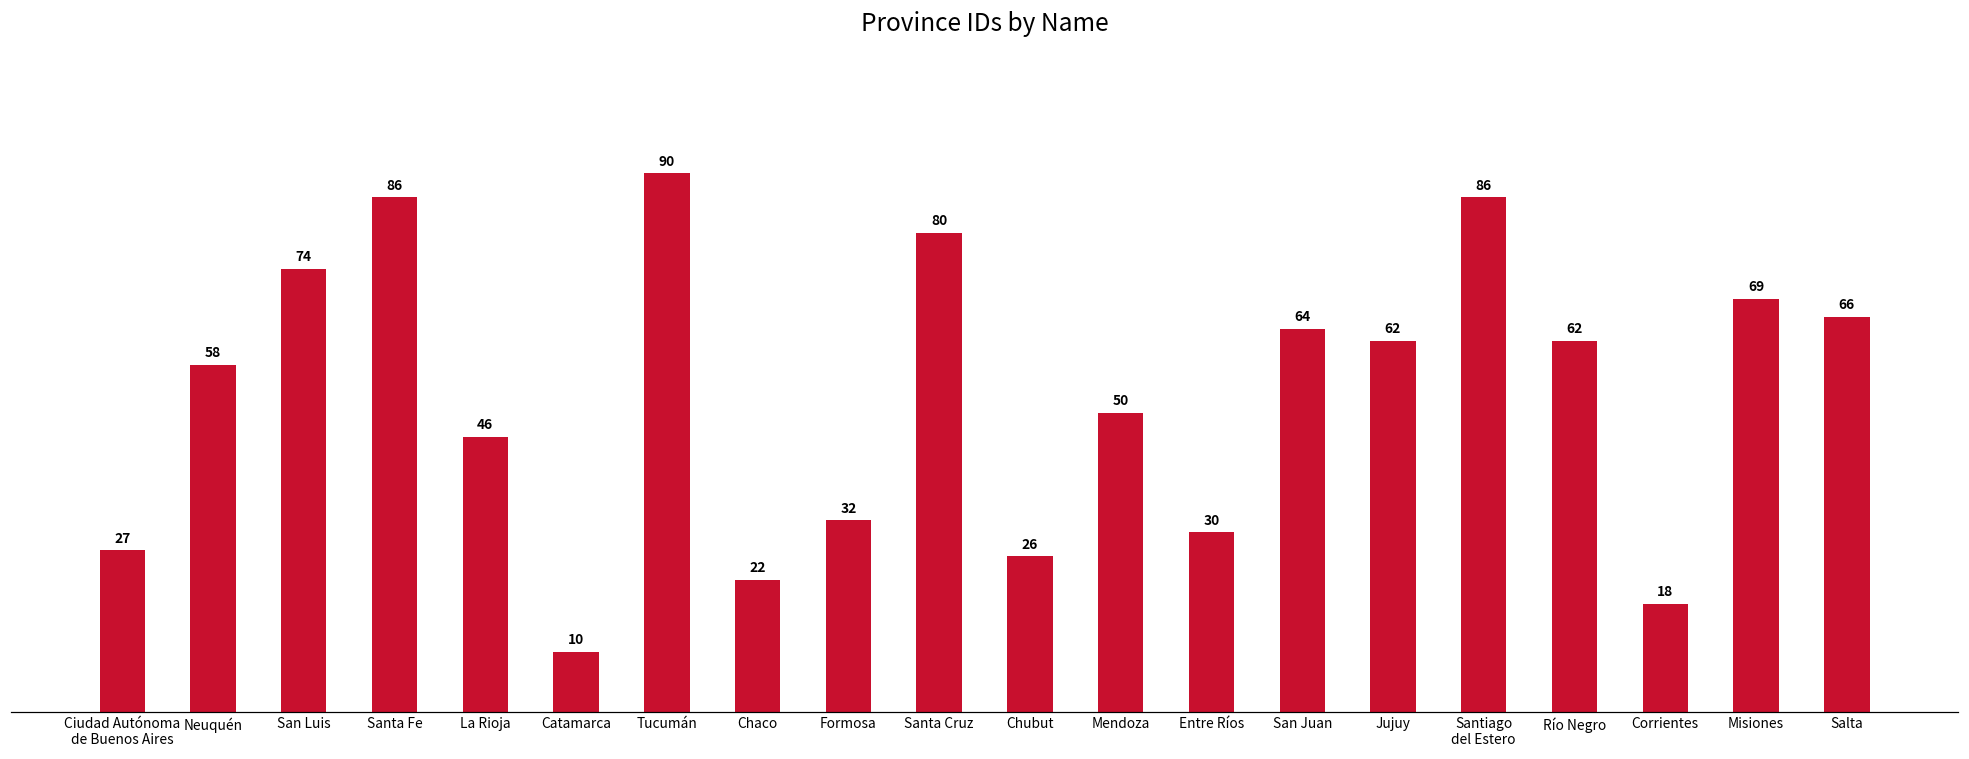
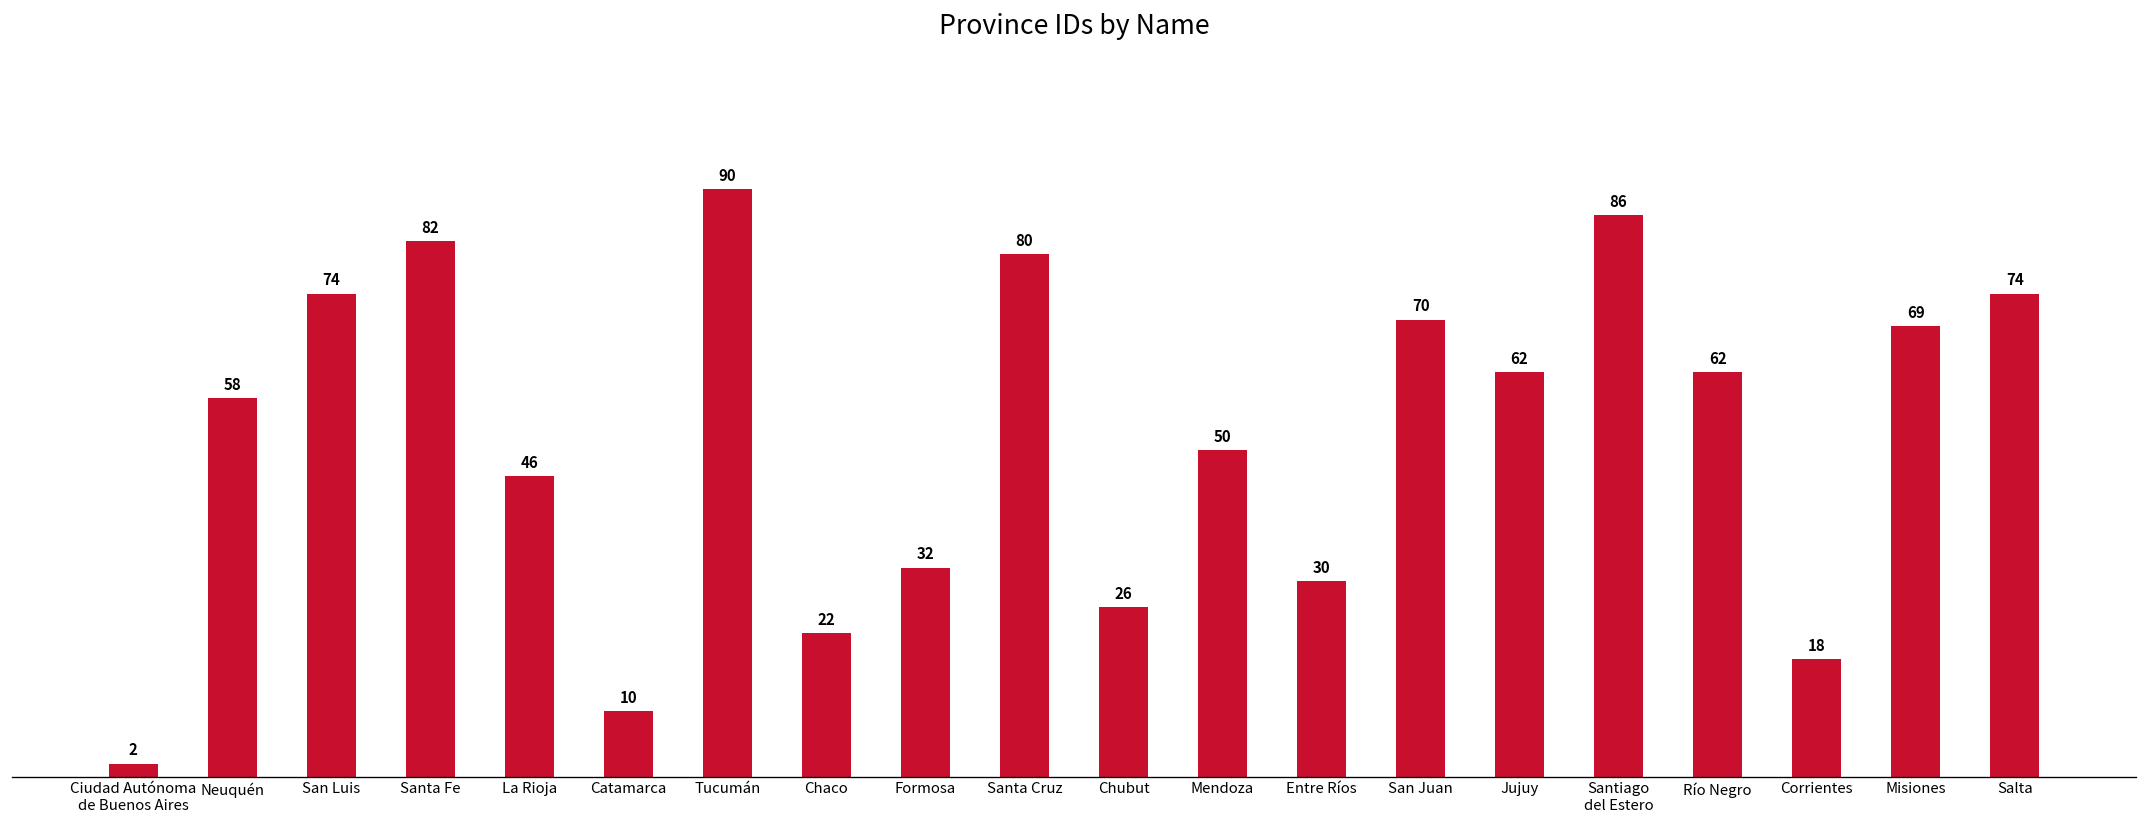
Ciudad Autónoma de Buenos Aires: 27 -> 2
Santa Fe: 86 -> 82
San Juan: 64 -> 70
Salta: 66 -> 74
